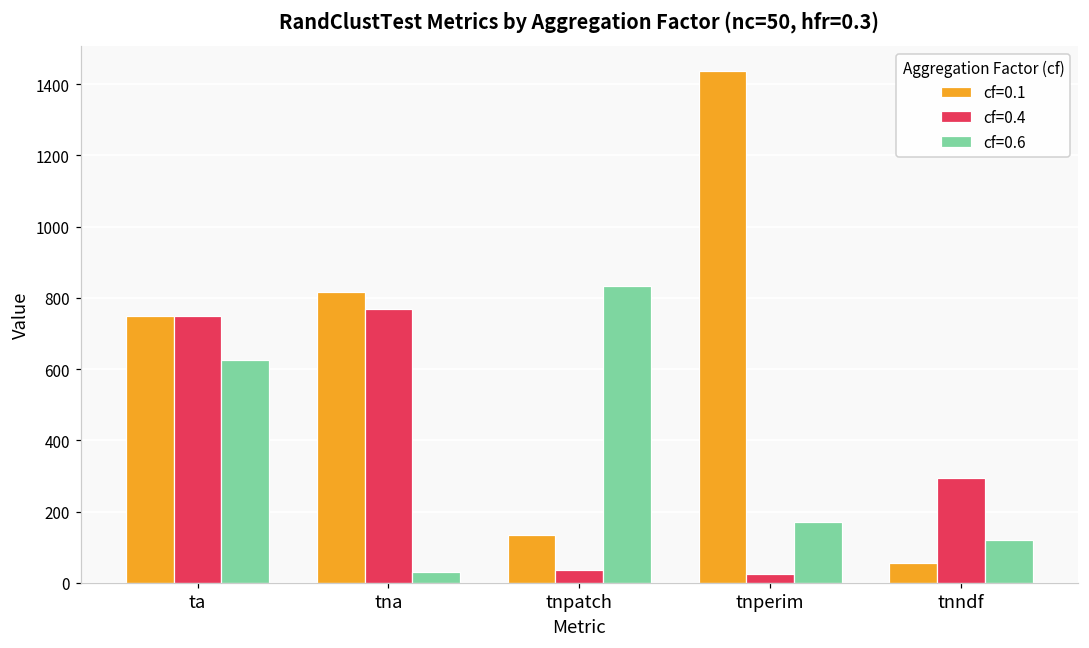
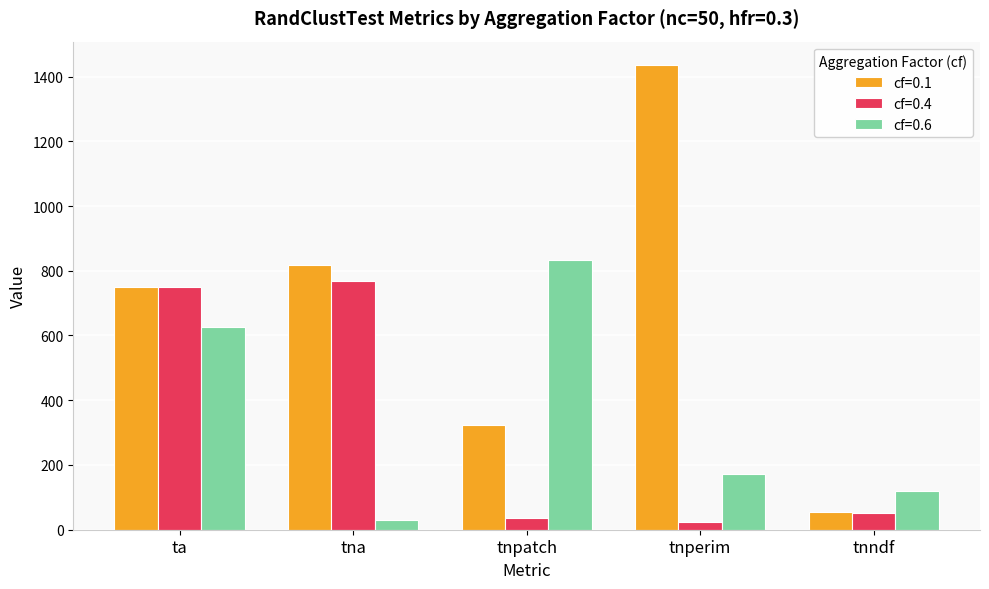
cf=0.1, tnpatch: 140 -> 330
cf=0.4, tnndf: 300 -> 50
